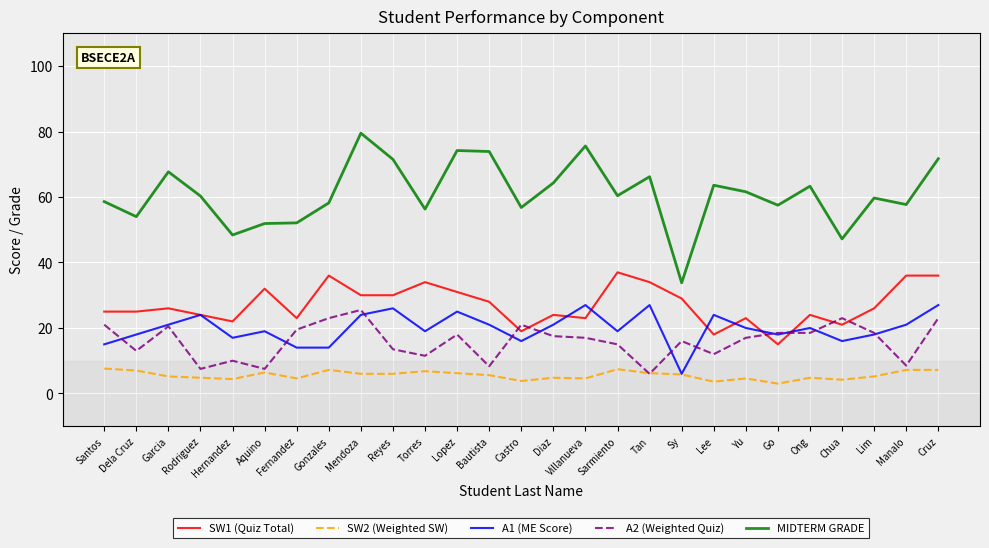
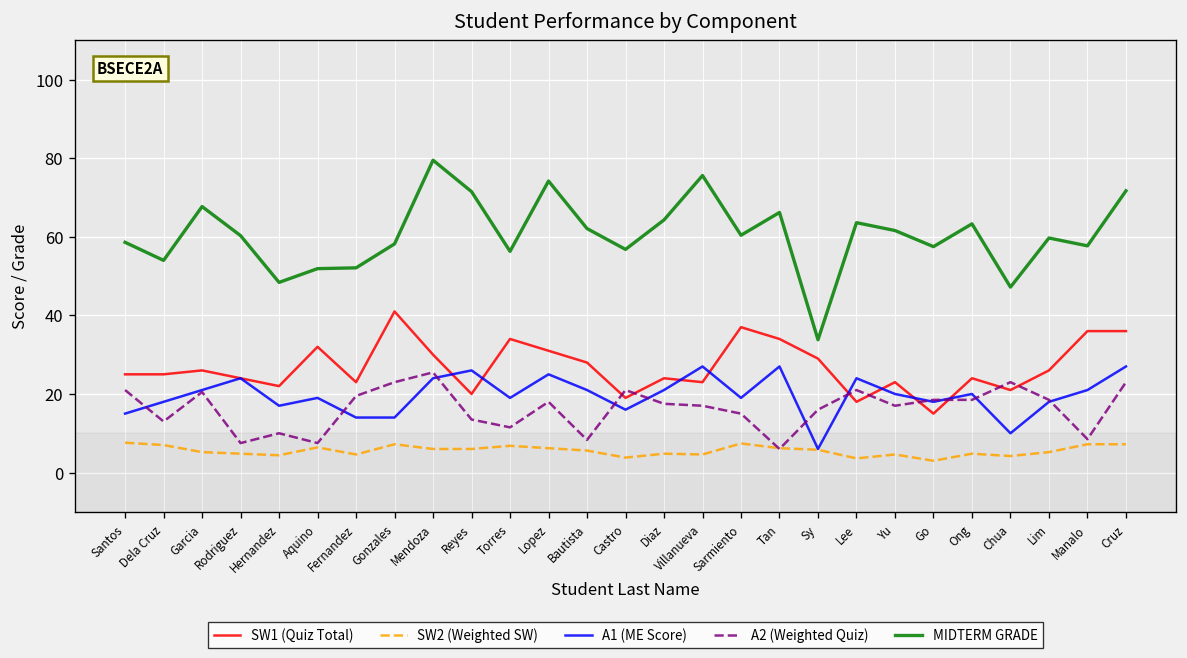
SW1 (Quiz Total), Gonzales: 36 -> 41
SW1 (Quiz Total), Reyes: 30 -> 20
MIDTERM GRADE, Bautista: 74 -> 62
A2 (Weighted Quiz), Lee: 12 -> 21
A1 (ME Score), Chua: 16 -> 10
